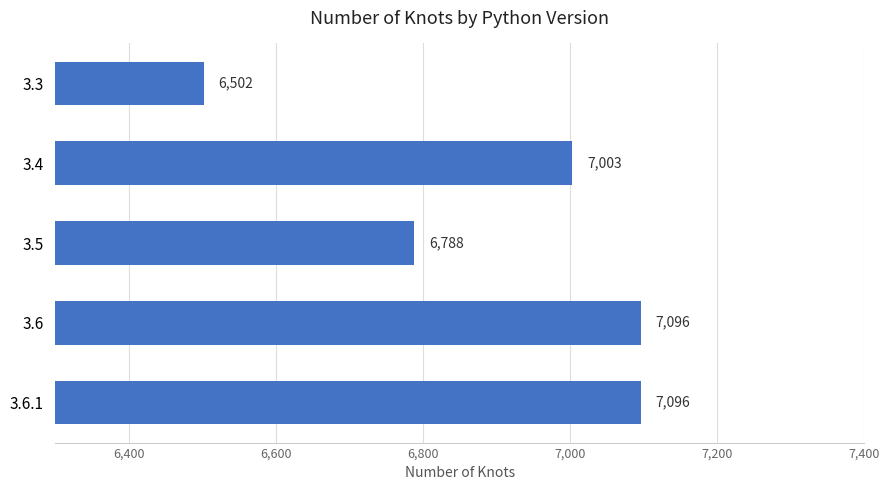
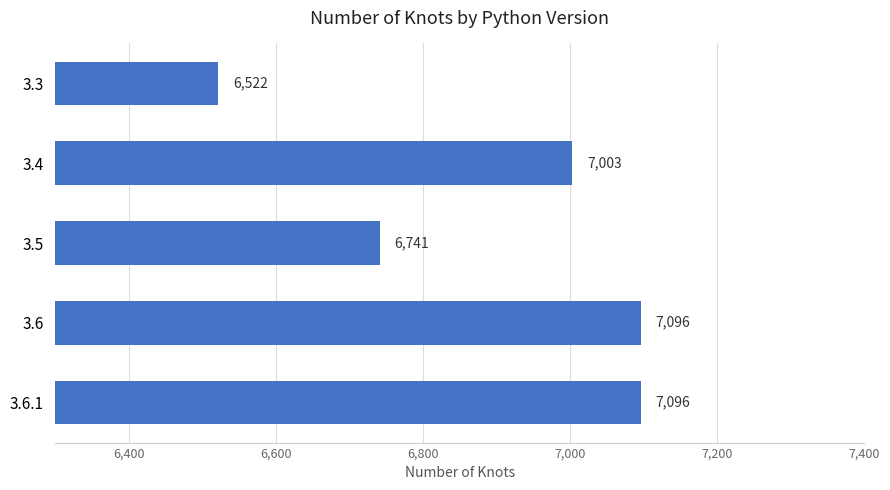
3.3: 6,502 -> 6,522
3.5: 6,788 -> 6,741
